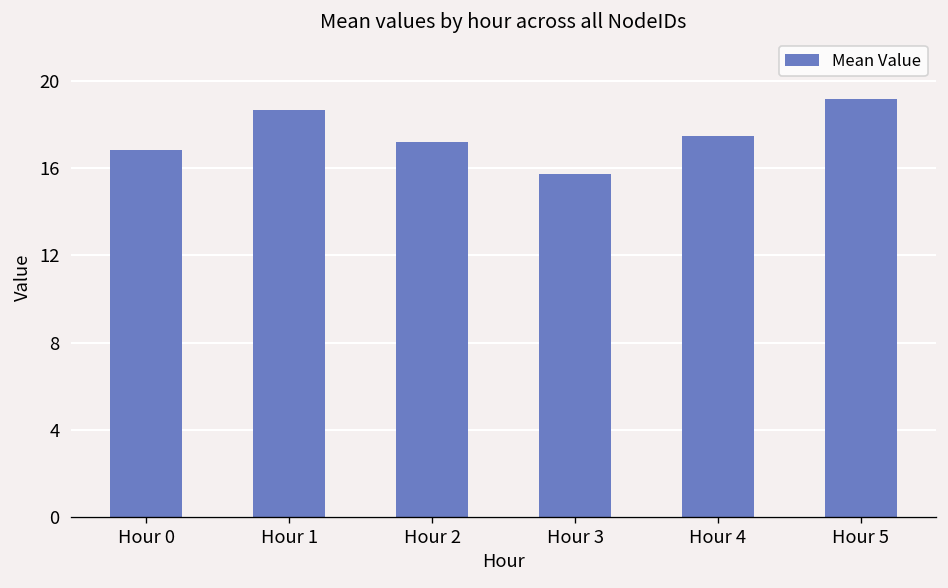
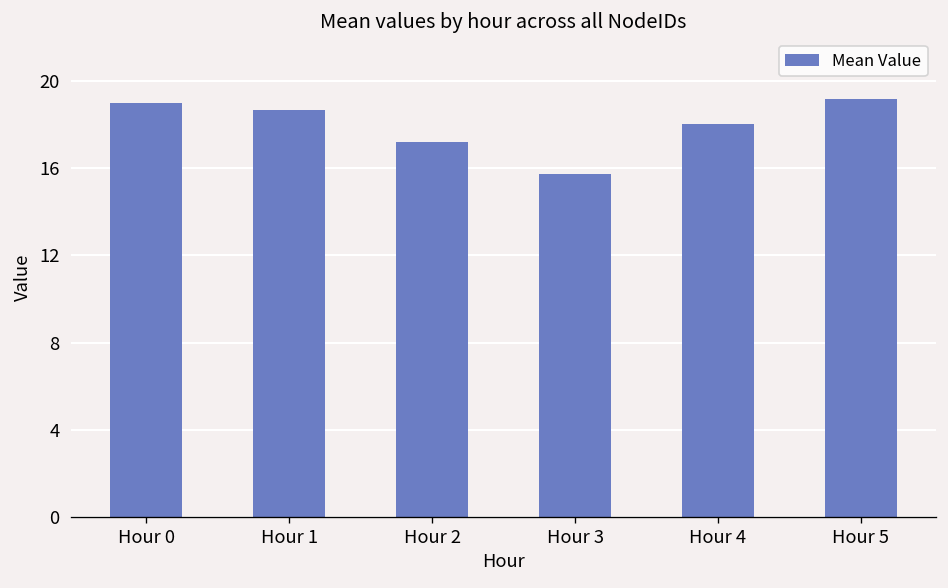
Hour 0: 16.8 -> 19.0
Hour 4: 17.5 -> 18.0
